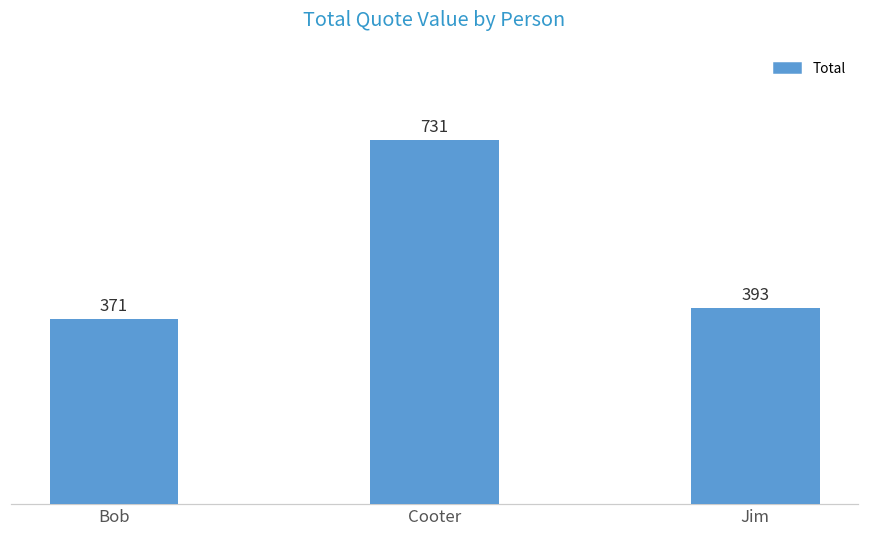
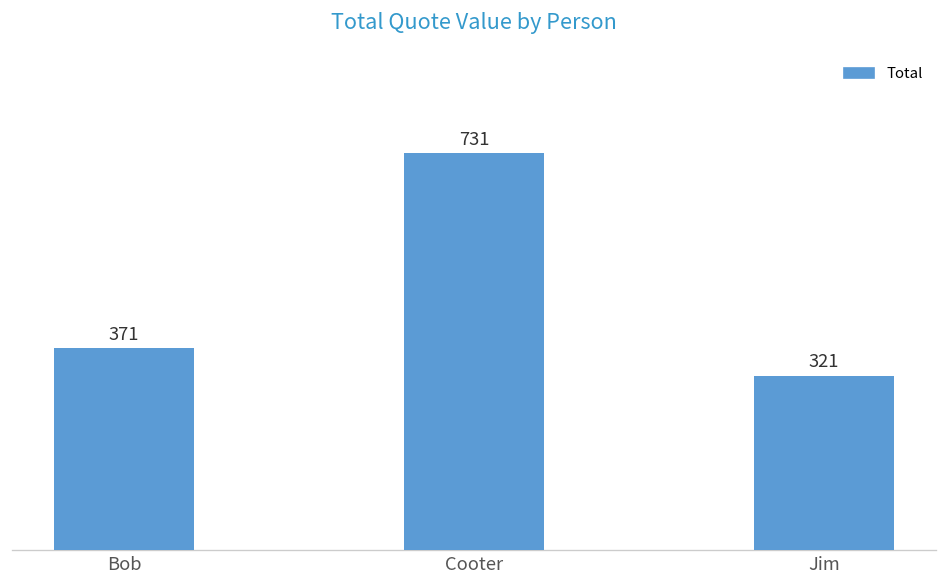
Jim: 393 -> 321
